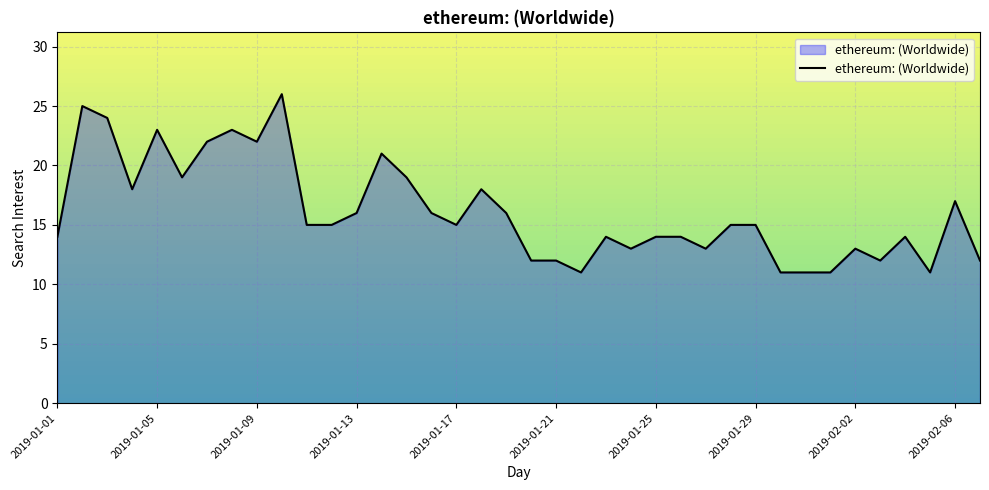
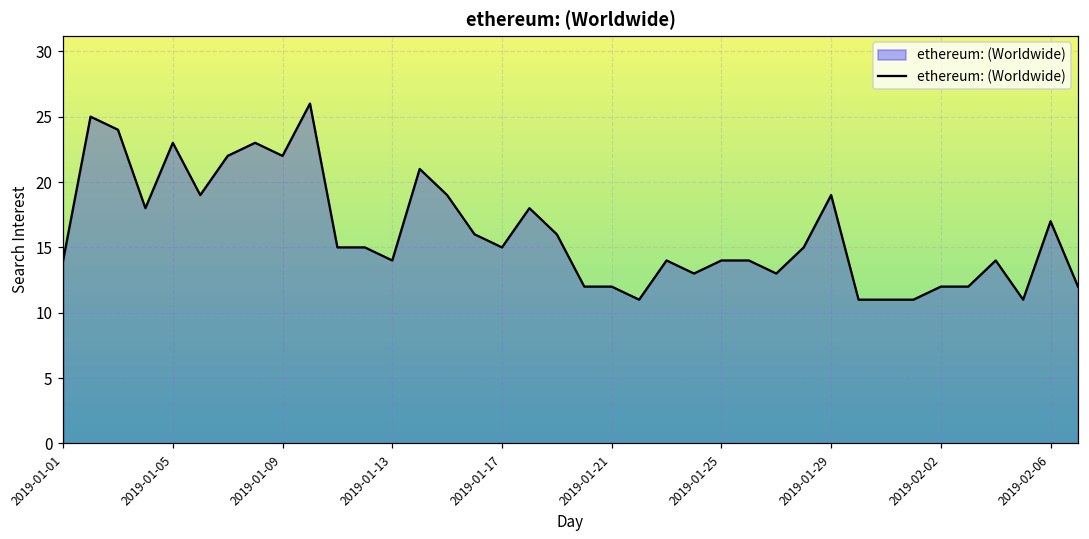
2019-01-13: 16 -> 14
2019-01-29: 15 -> 19
2019-02-02: 13 -> 12
